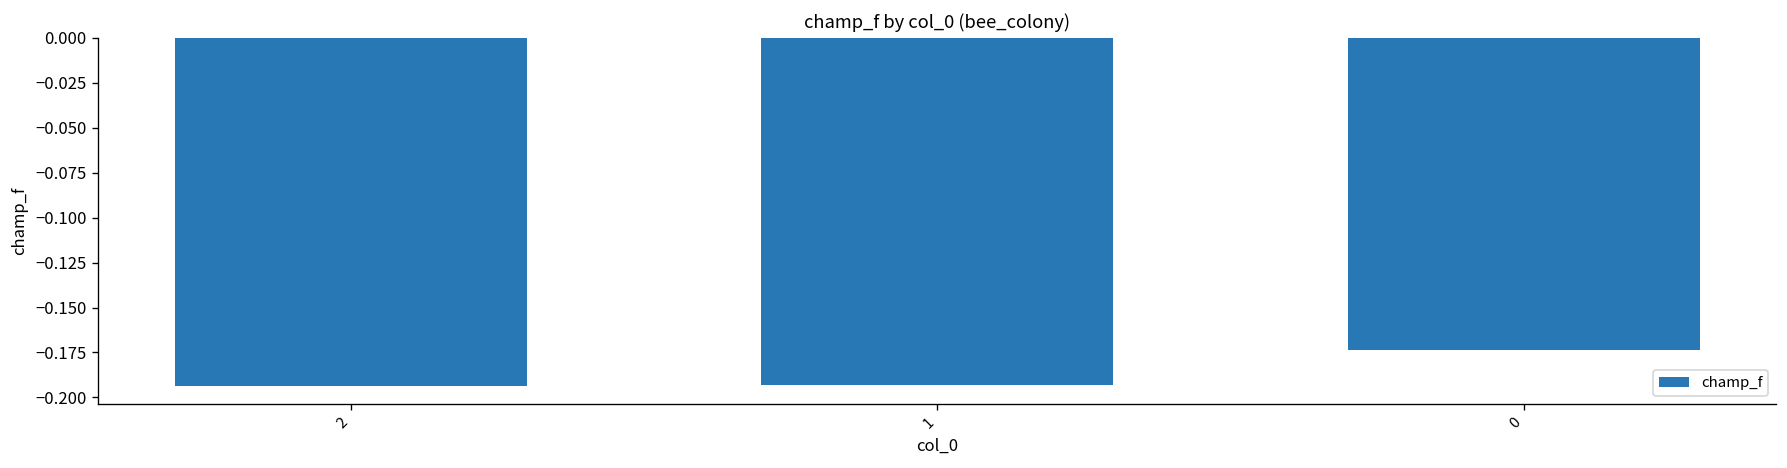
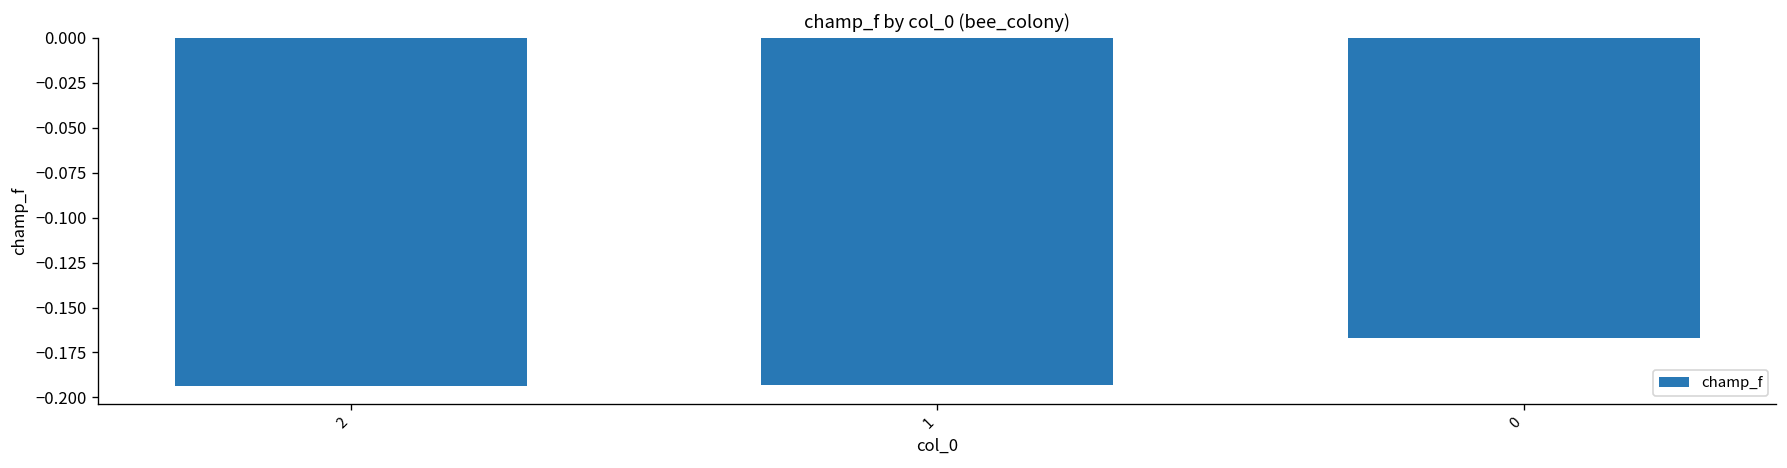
0: -0.174 -> -0.167
